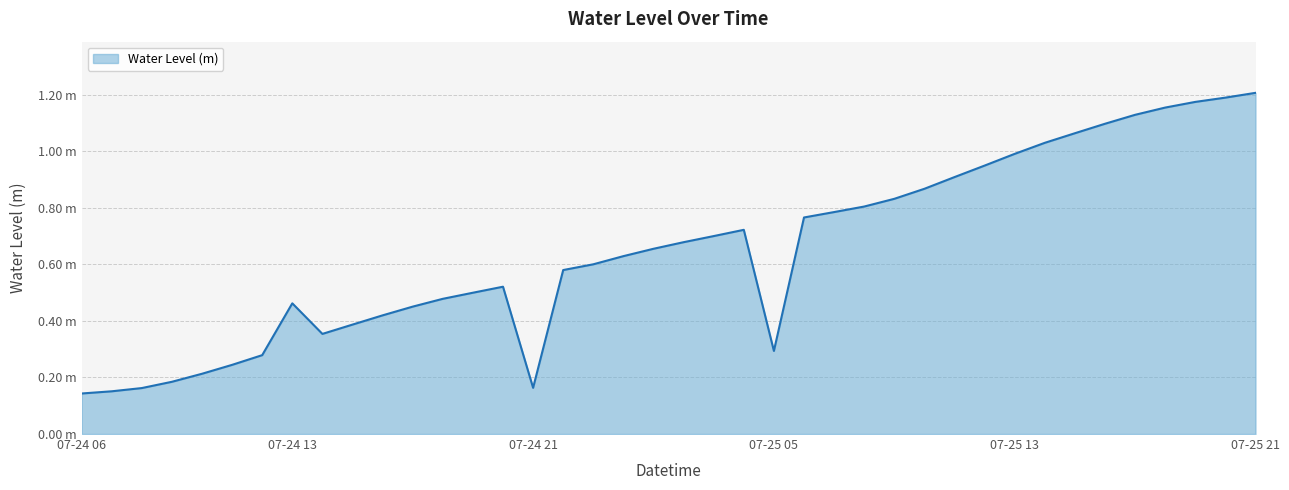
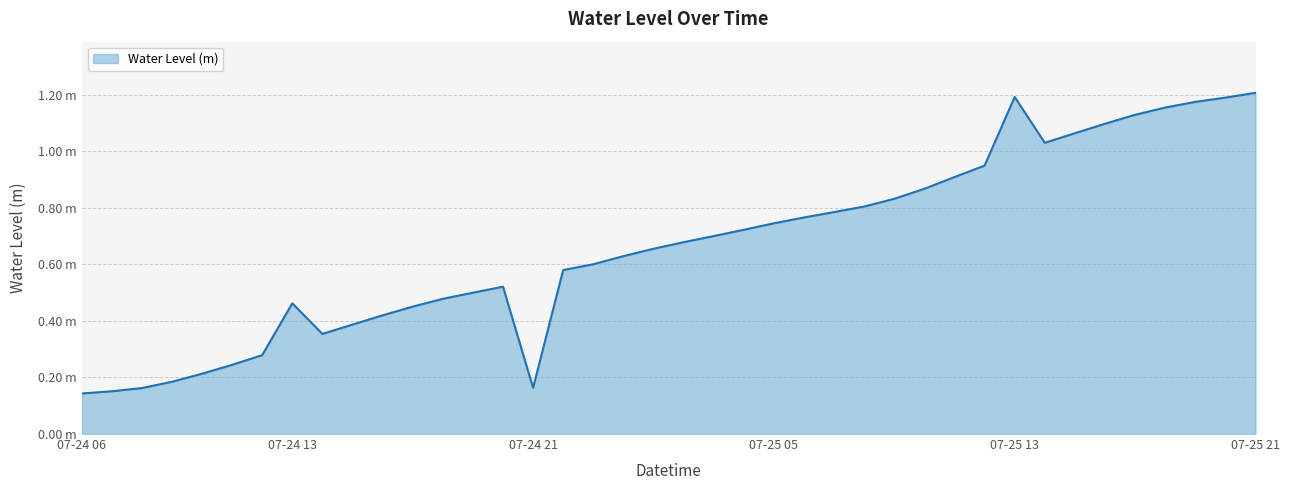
07-25 05: 0.29 m -> 0.75 m
07-25 13: 0.99 m -> 1.19 m
